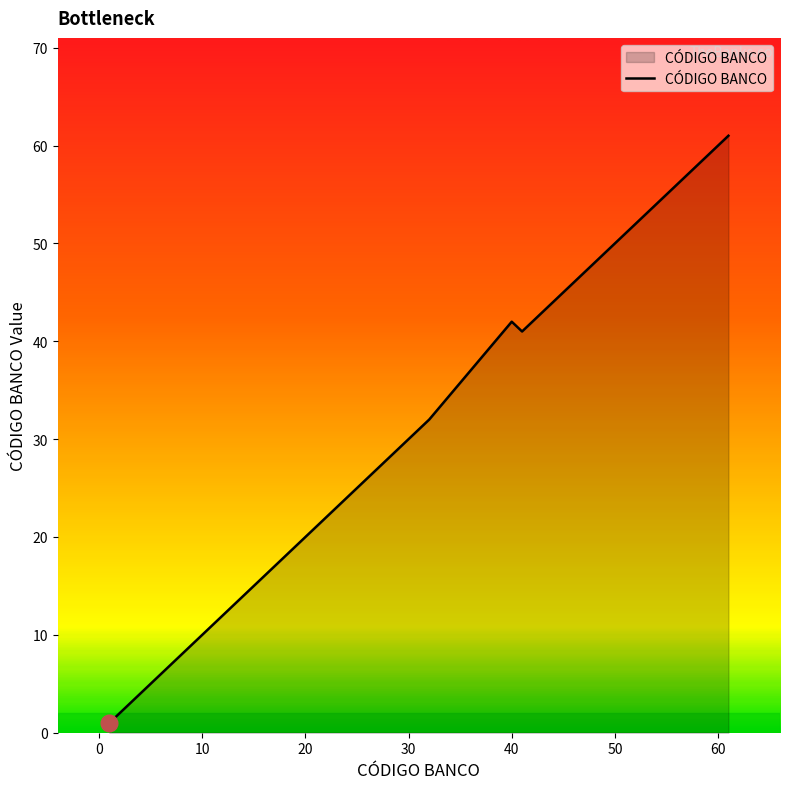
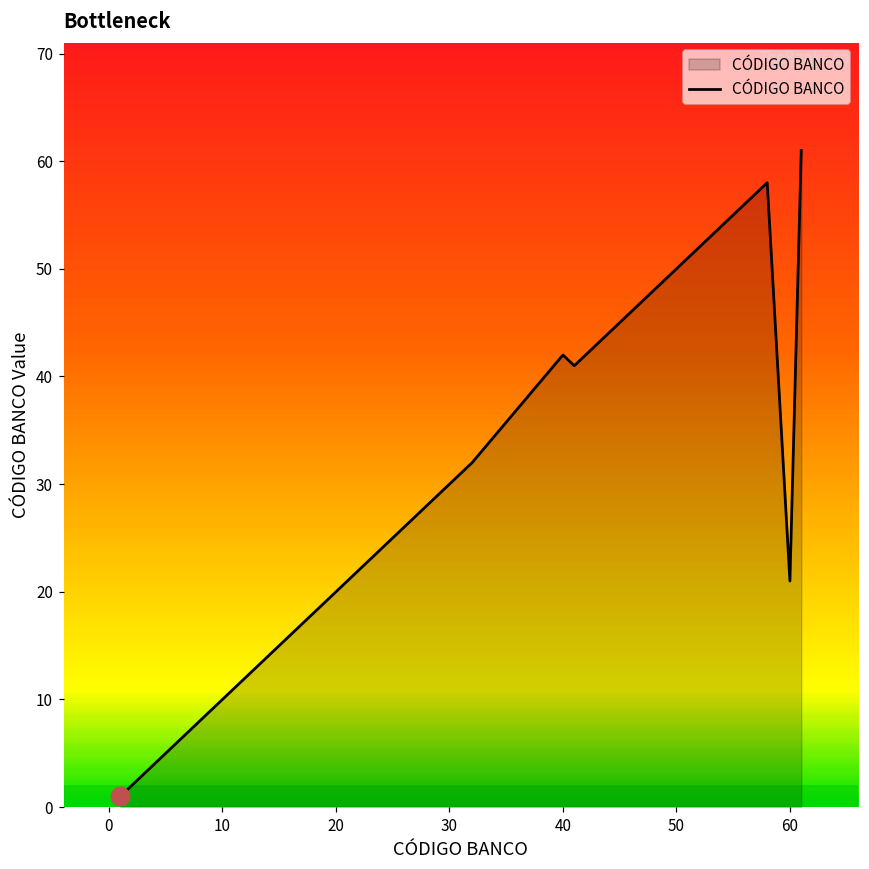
CÓDIGO BANCO, 60: 60 -> 21
